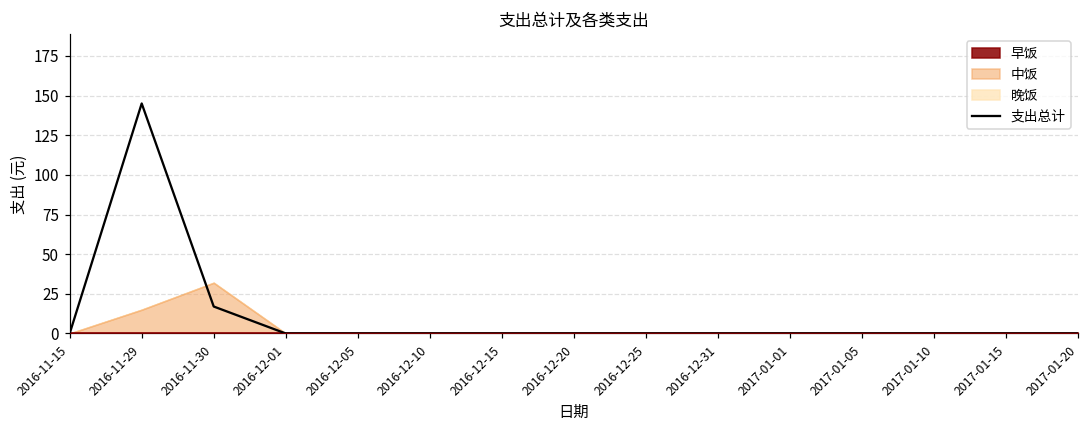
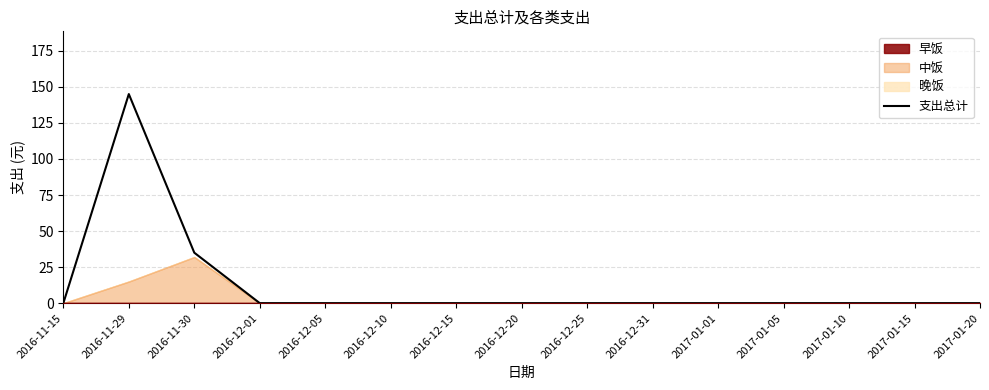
支出总计, 2016-11-30: 17 -> 35
